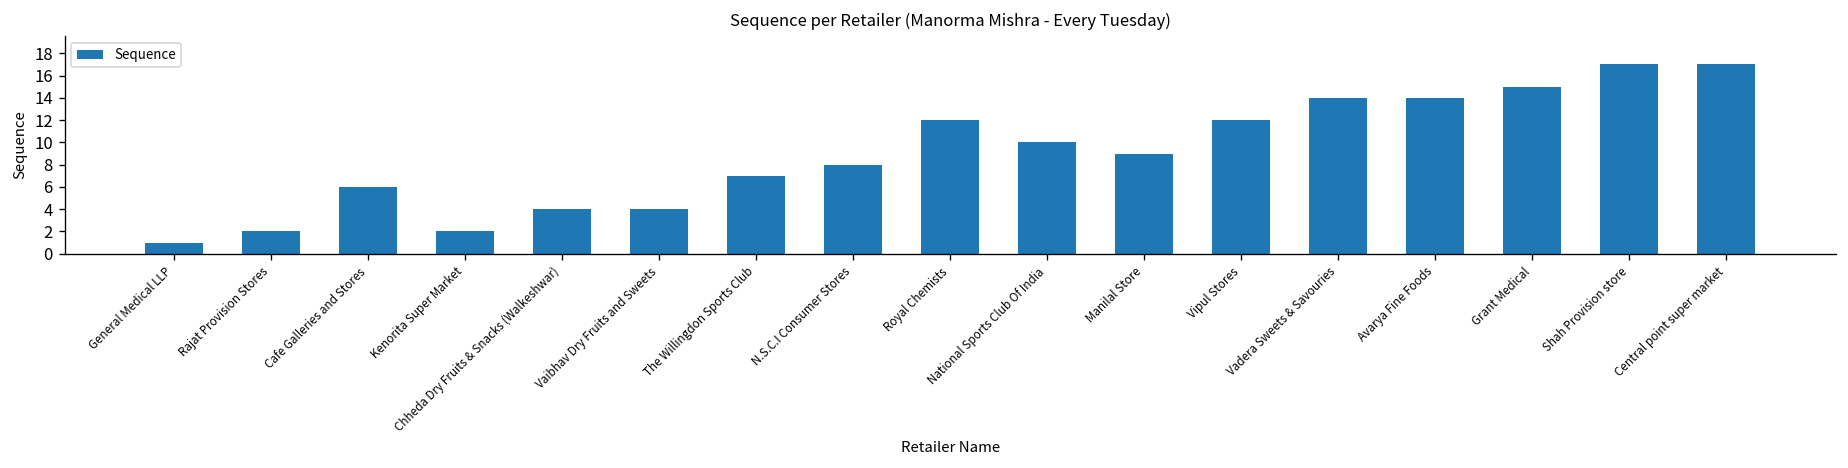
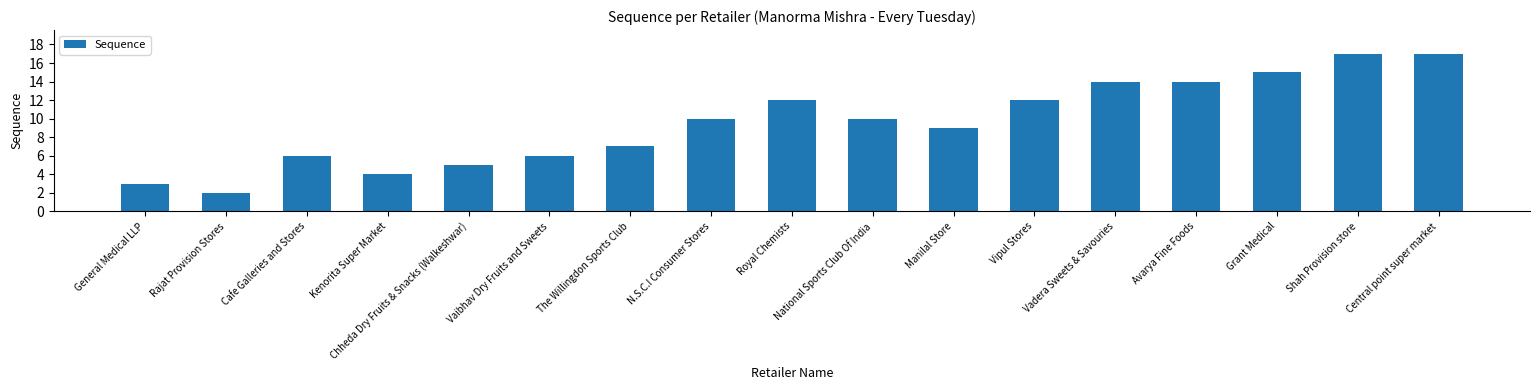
General Medical LLP: 1 -> 3
Kenorita Super Market: 2 -> 4
Chheda Dry Fruits & Snacks (Walkeshwar): 4 -> 5
Vaibhav Dry Fruits and Sweets: 4 -> 6
N.S.C.I Consumer Stores: 8 -> 10
